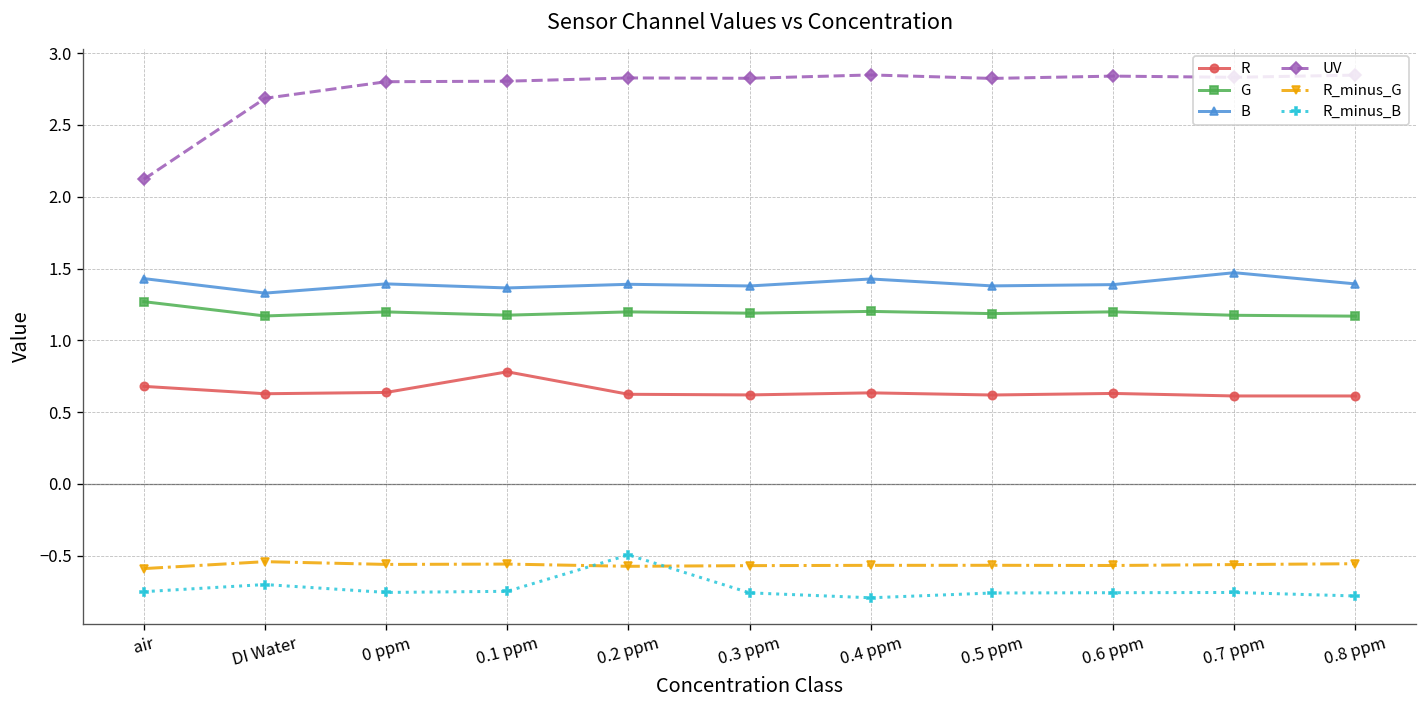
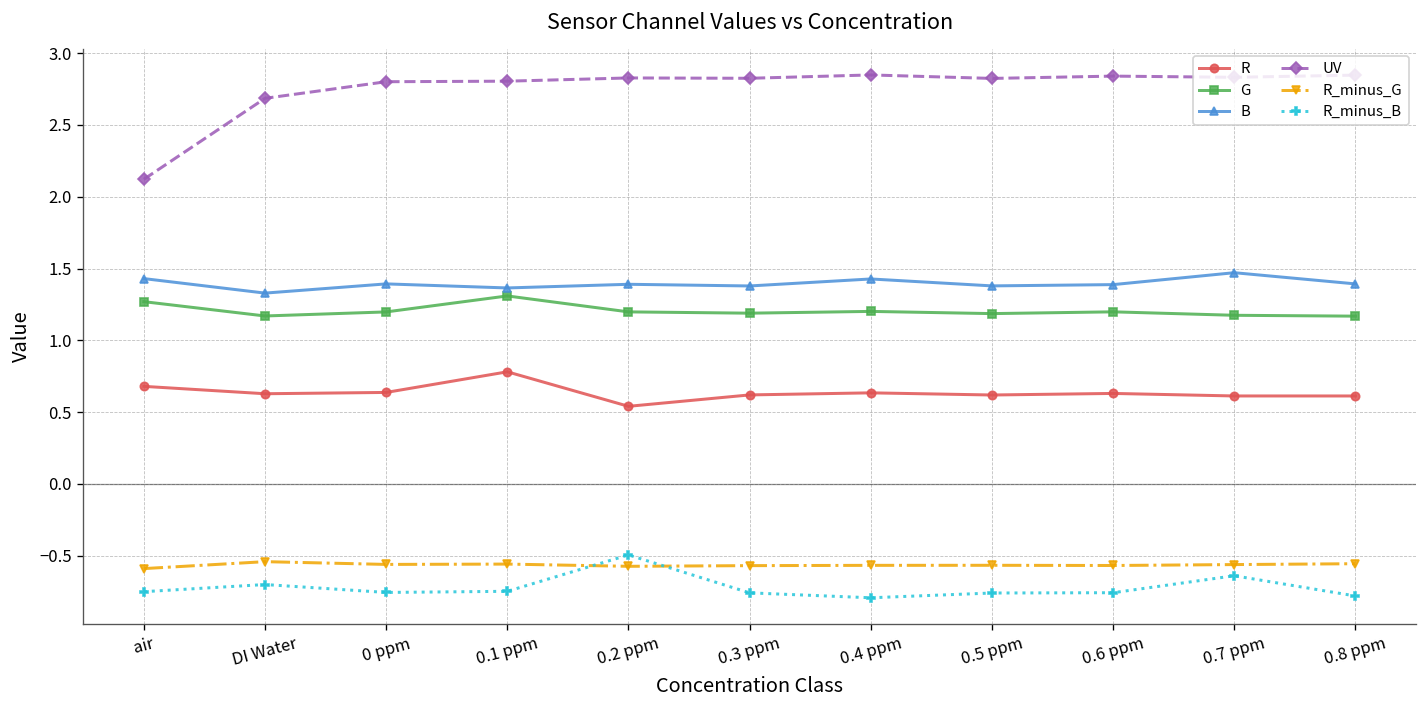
G, 0.1 ppm: 1.18 -> 1.31
R, 0.2 ppm: 0.62 -> 0.54
R_minus_B, 0.7 ppm: -0.76 -> -0.64
